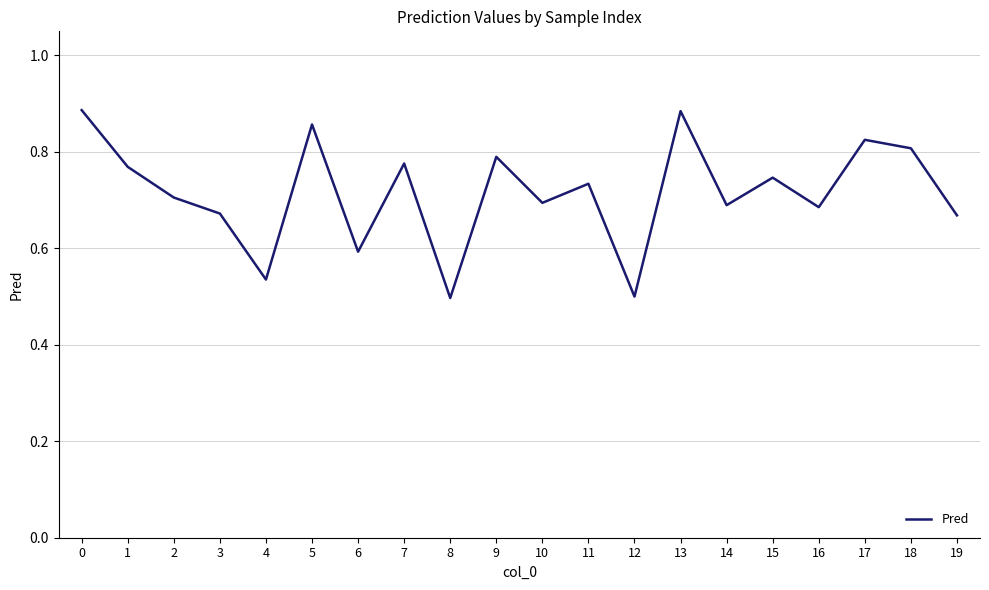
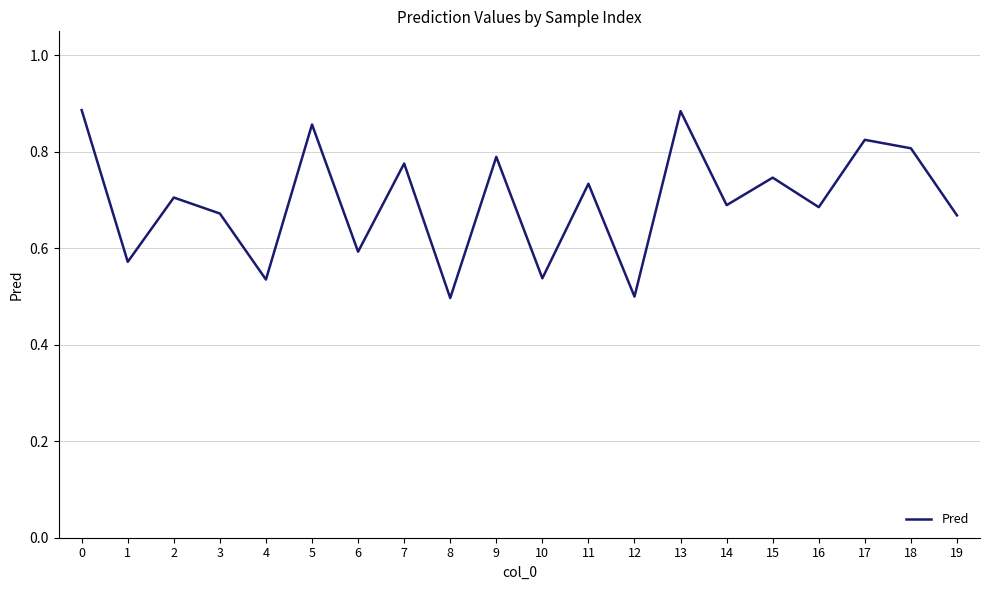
1: 0.77 -> 0.57
10: 0.69 -> 0.54
